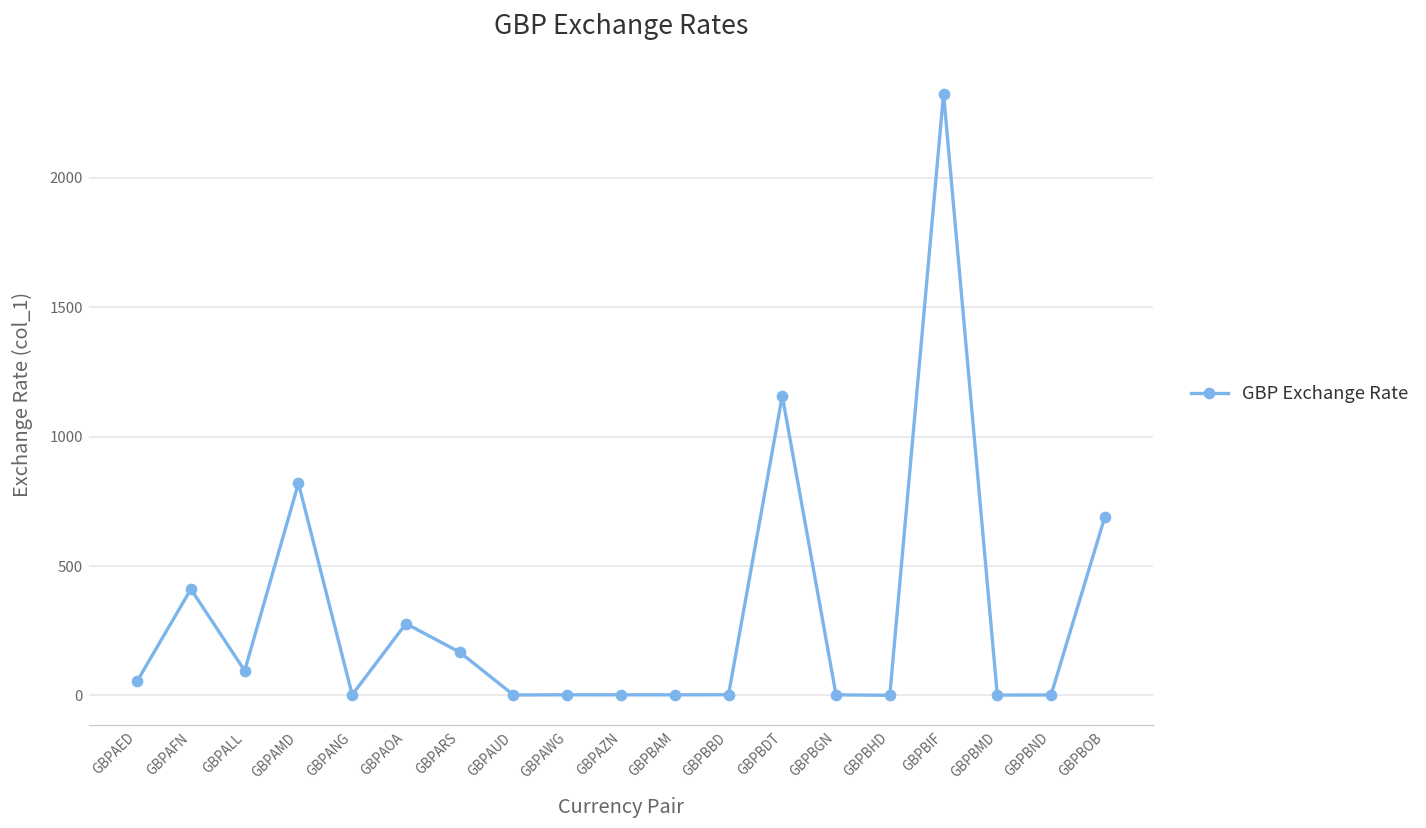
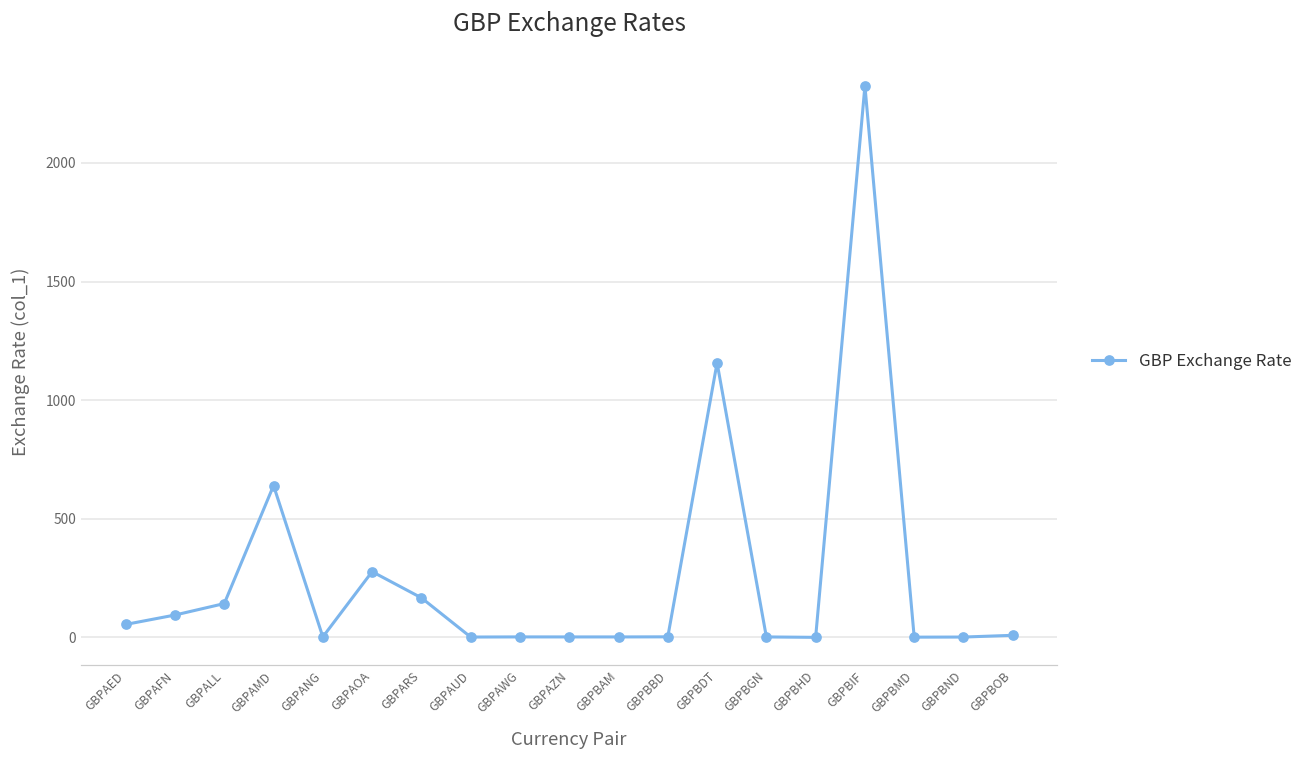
GBPAFN: 410 -> 90
GBPALL: 100 -> 140
GBPAMD: 820 -> 640
GBPBOB: 690 -> 10
